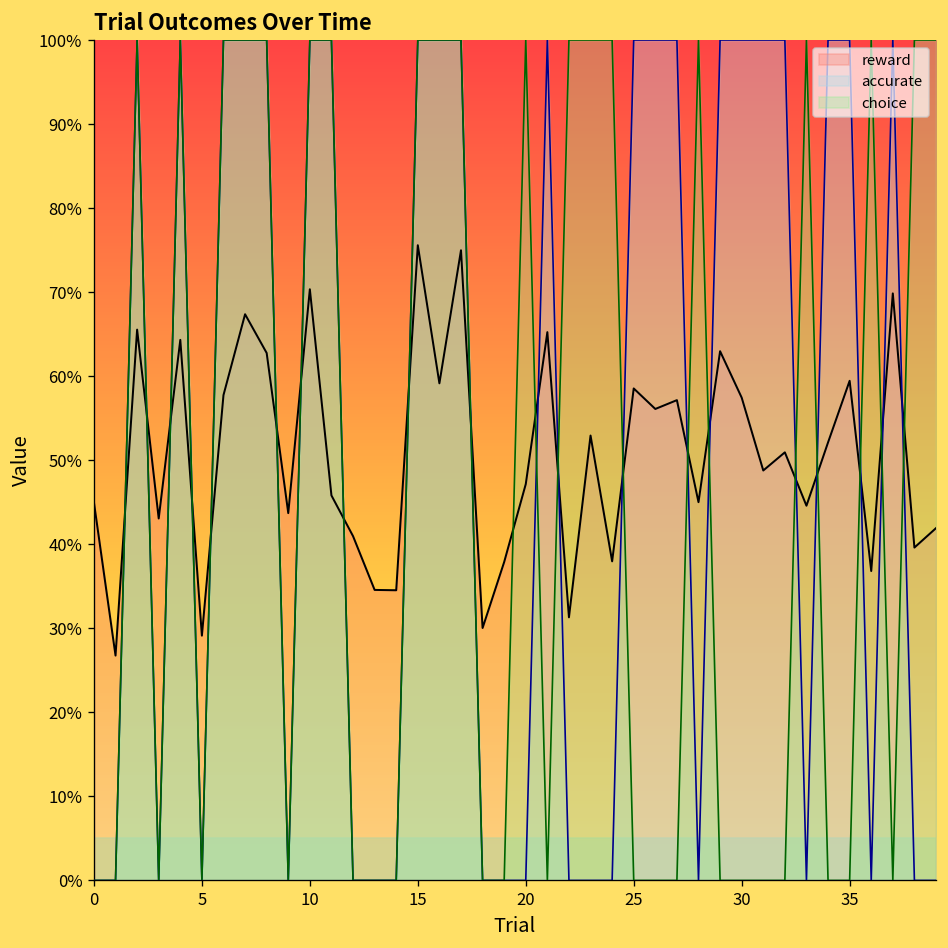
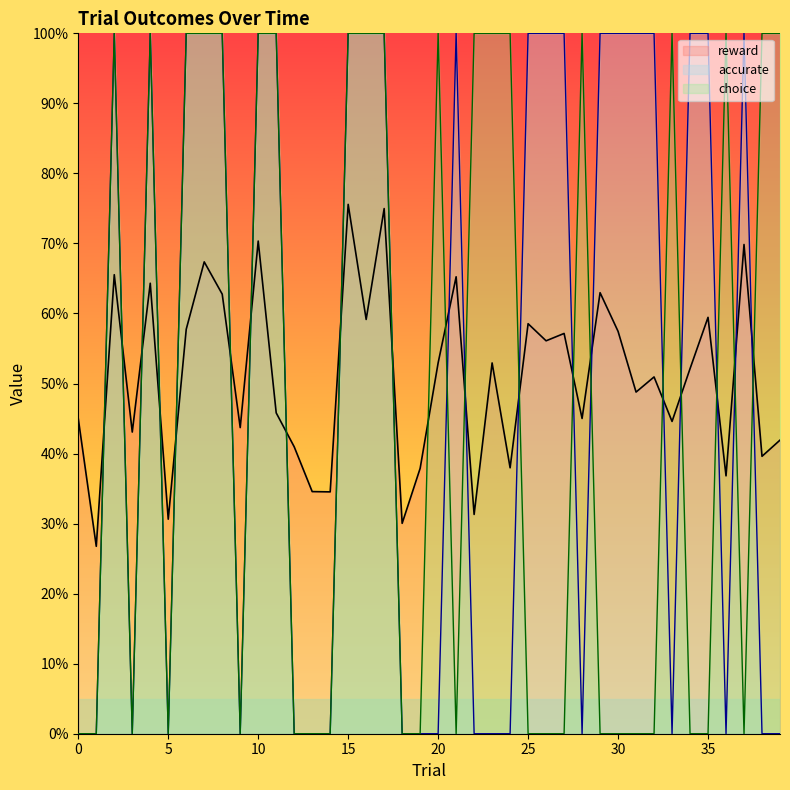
reward, 5: 29% -> 31%
reward, 20: 47% -> 53%
